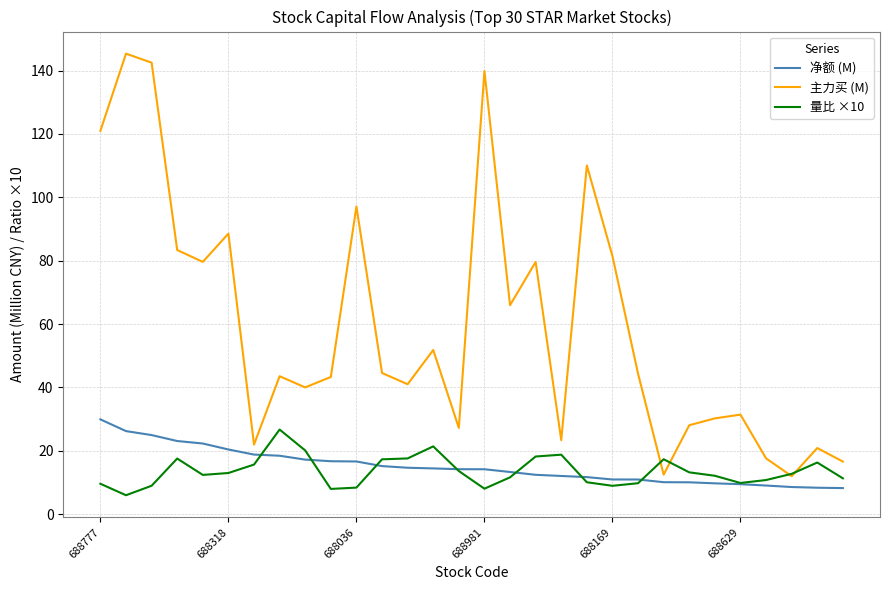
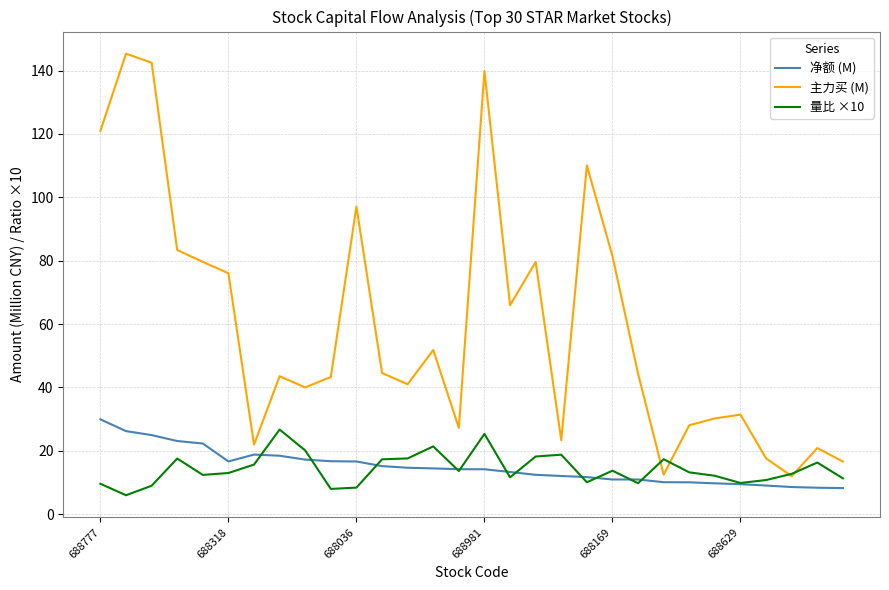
净额 (M), 688318: 20 -> 17
主力买 (M), 688318: 89 -> 76
量比 ×10, 688981: 8 -> 25
量比 ×10, 688169: 9 -> 14
